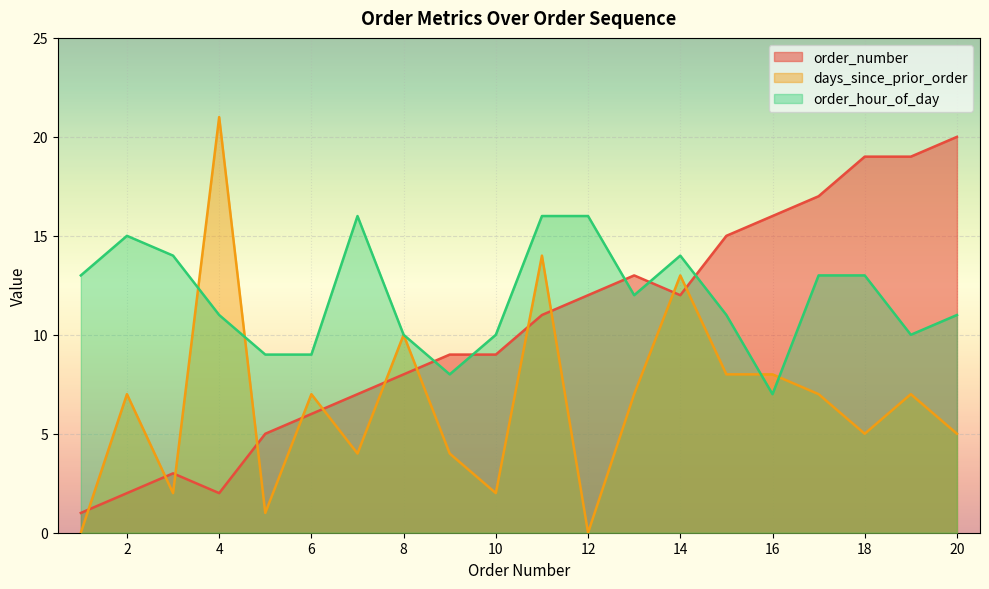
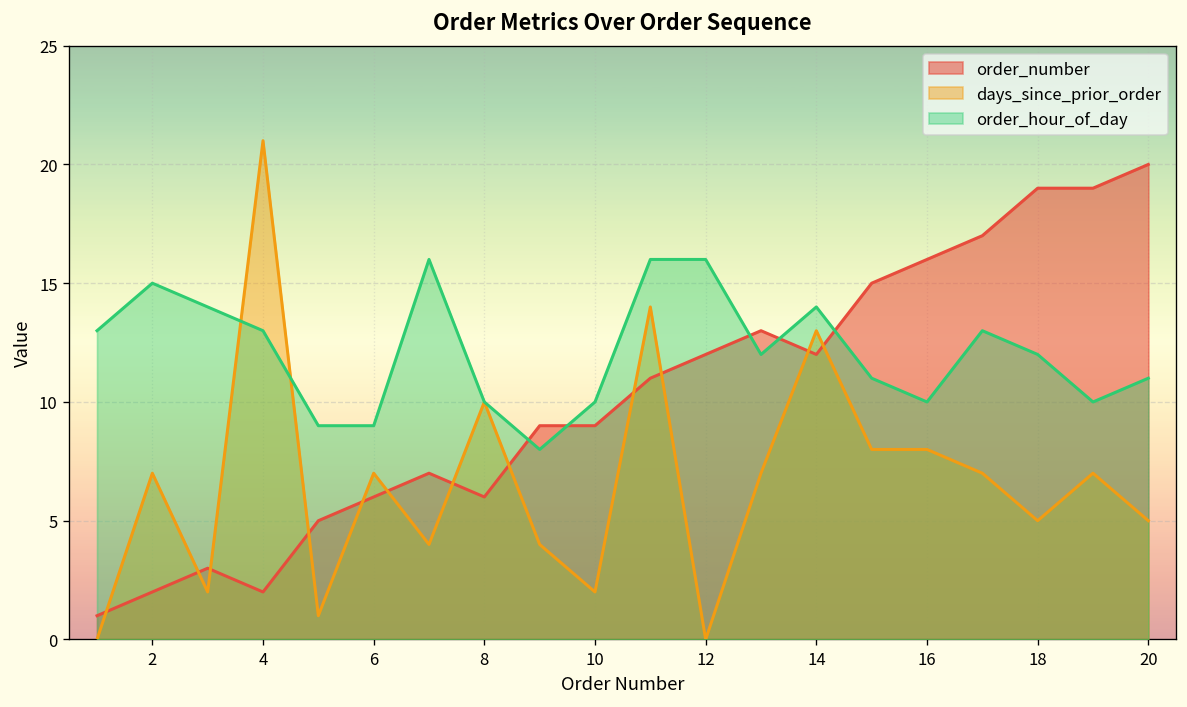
order_hour_of_day, 4: 11 -> 13
order_number, 8: 8 -> 6
order_hour_of_day, 16: 7 -> 10
order_hour_of_day, 18: 13 -> 12
